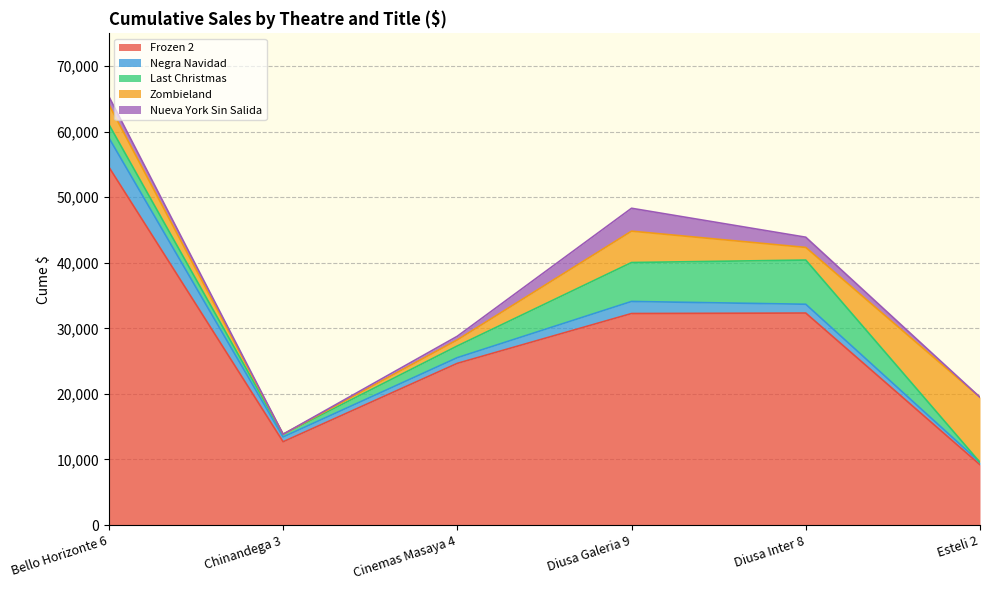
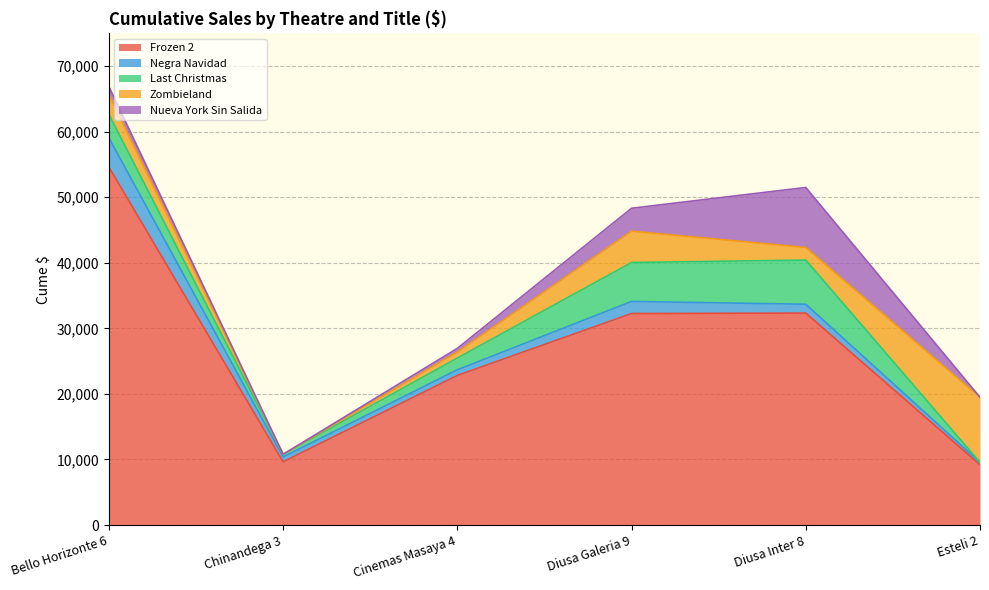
Last Christmas, Bello Horizonte 6: 2,000 -> 4,000
Frozen 2, Chinandega 3: 13,000 -> 10,000
Frozen 2, Cinemas Masaya 4: 25,000 -> 23,000
Nueva York Sin Salida, Diusa Inter 8: 2,000 -> 9,000
